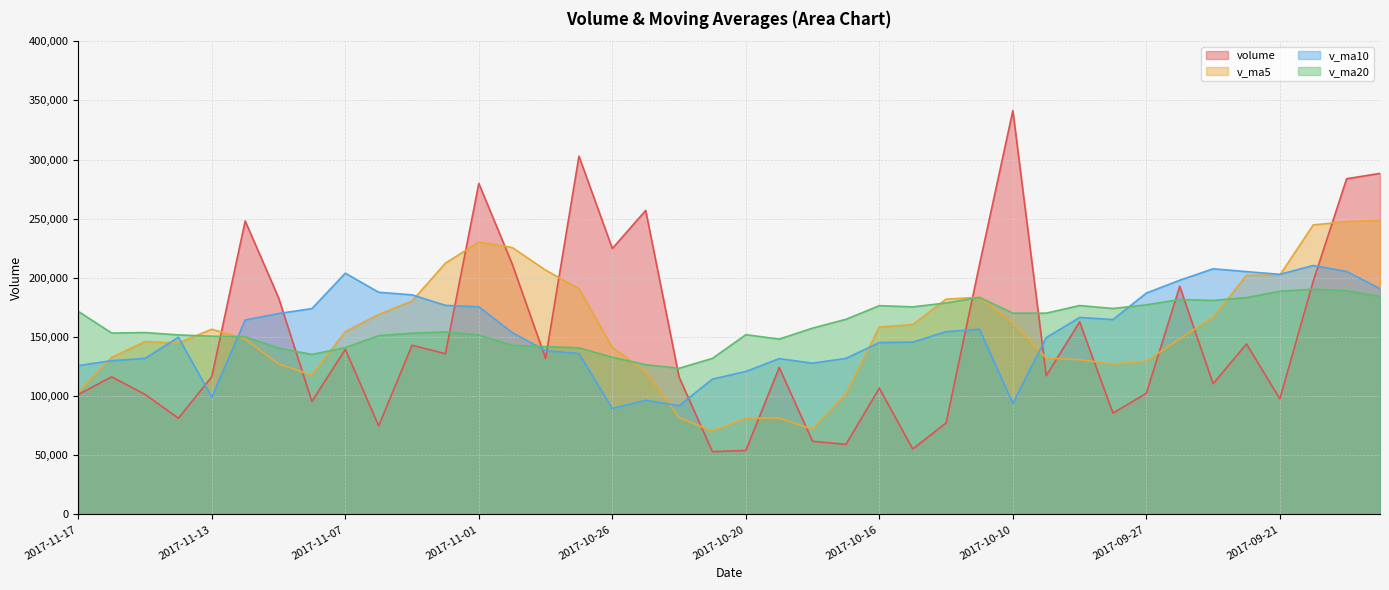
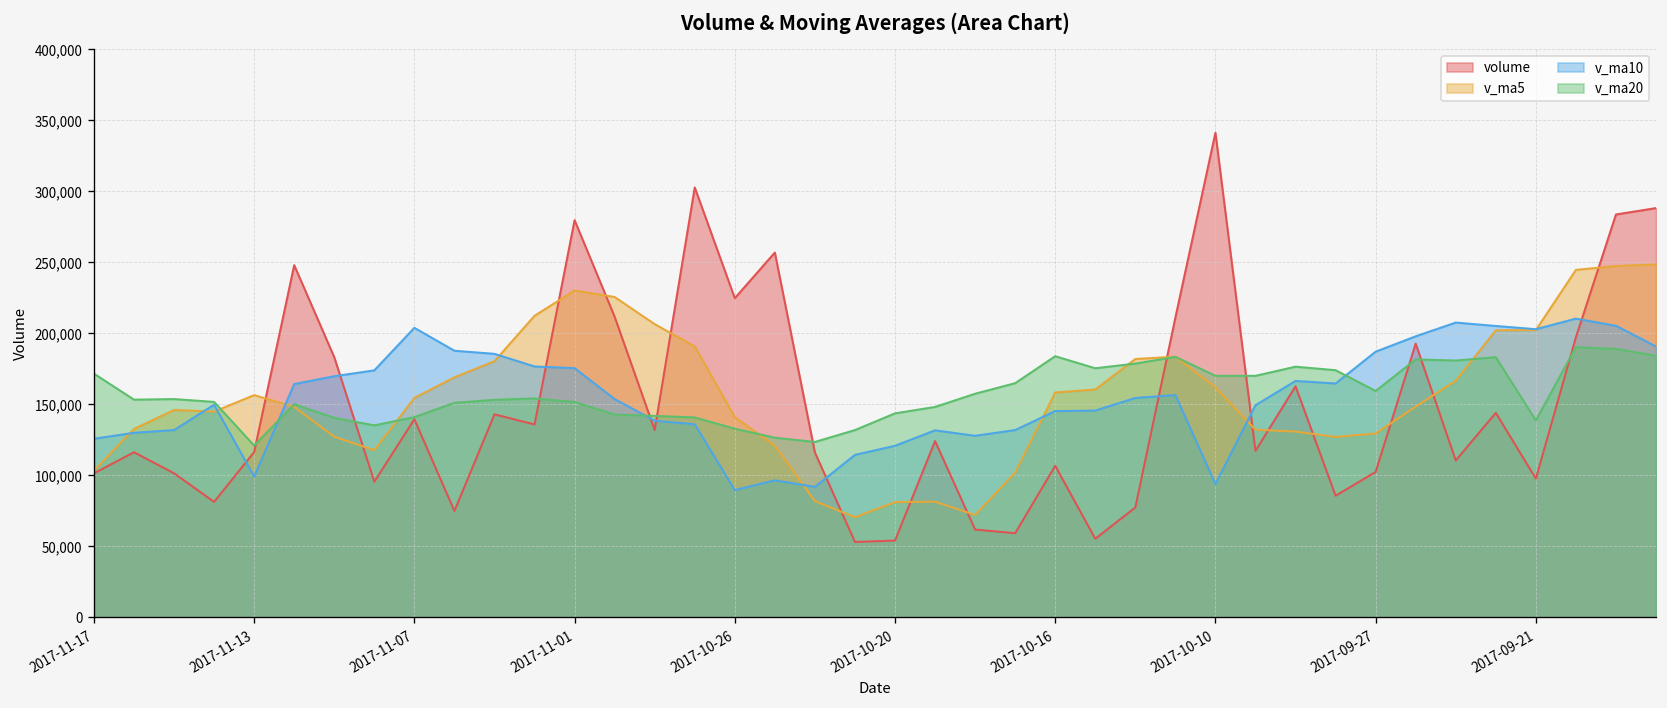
v_ma20, 2017-11-13: 151,000 -> 121,000
v_ma20, 2017-10-20: 152,000 -> 144,000
v_ma20, 2017-10-16: 176,000 -> 184,000
v_ma20, 2017-09-27: 177,000 -> 159,000
v_ma20, 2017-09-21: 189,000 -> 139,000
